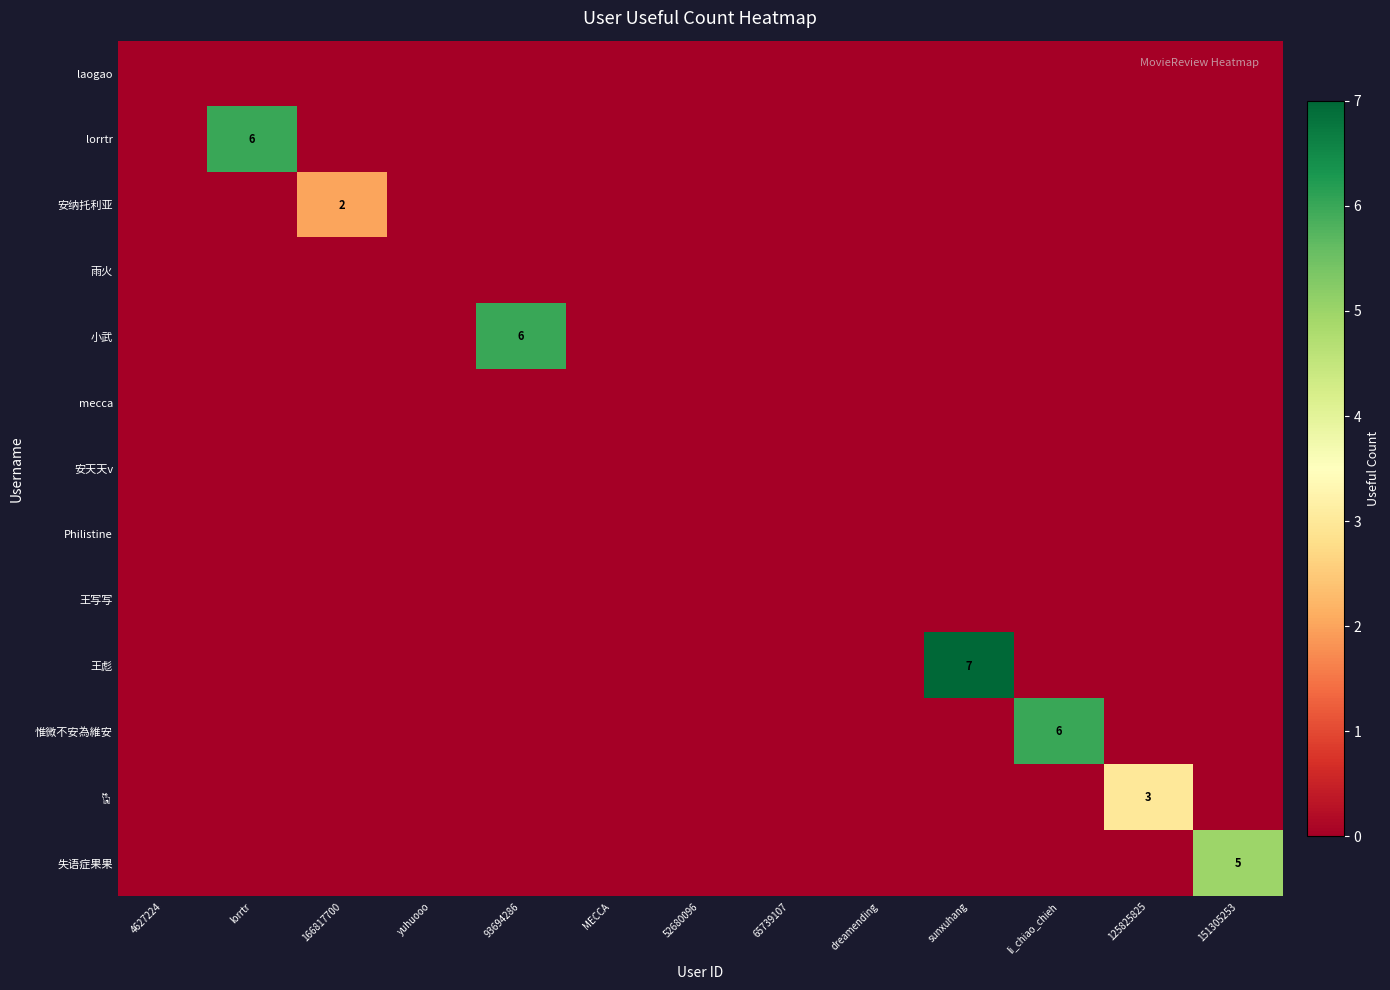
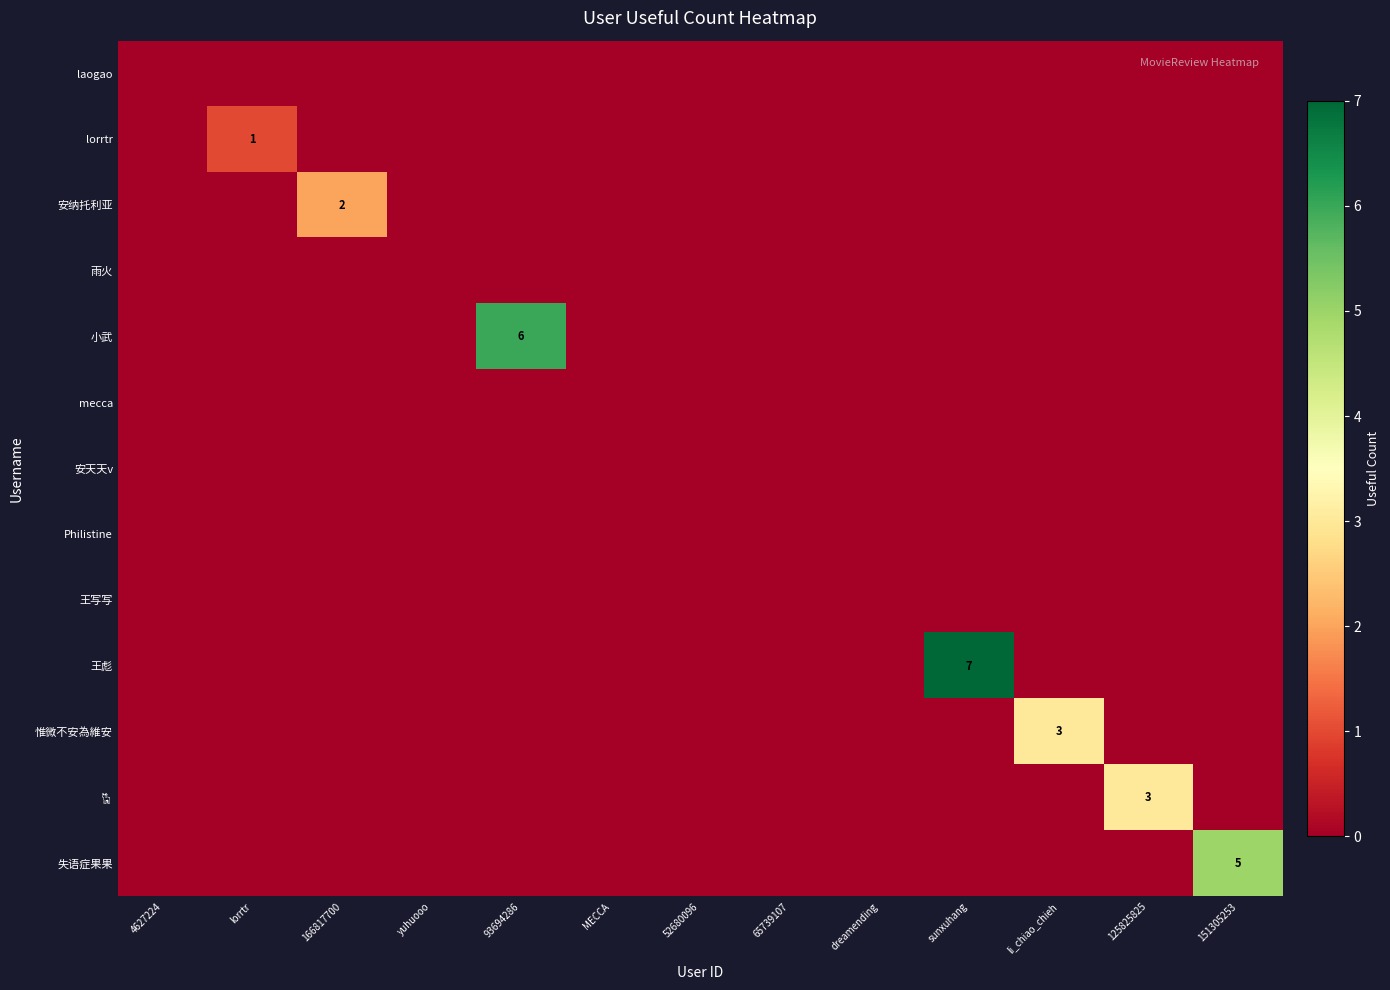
lorrtr, lorrtr: 6 -> 1
惟微不安為維安, li_chiao_chieh: 6 -> 3
